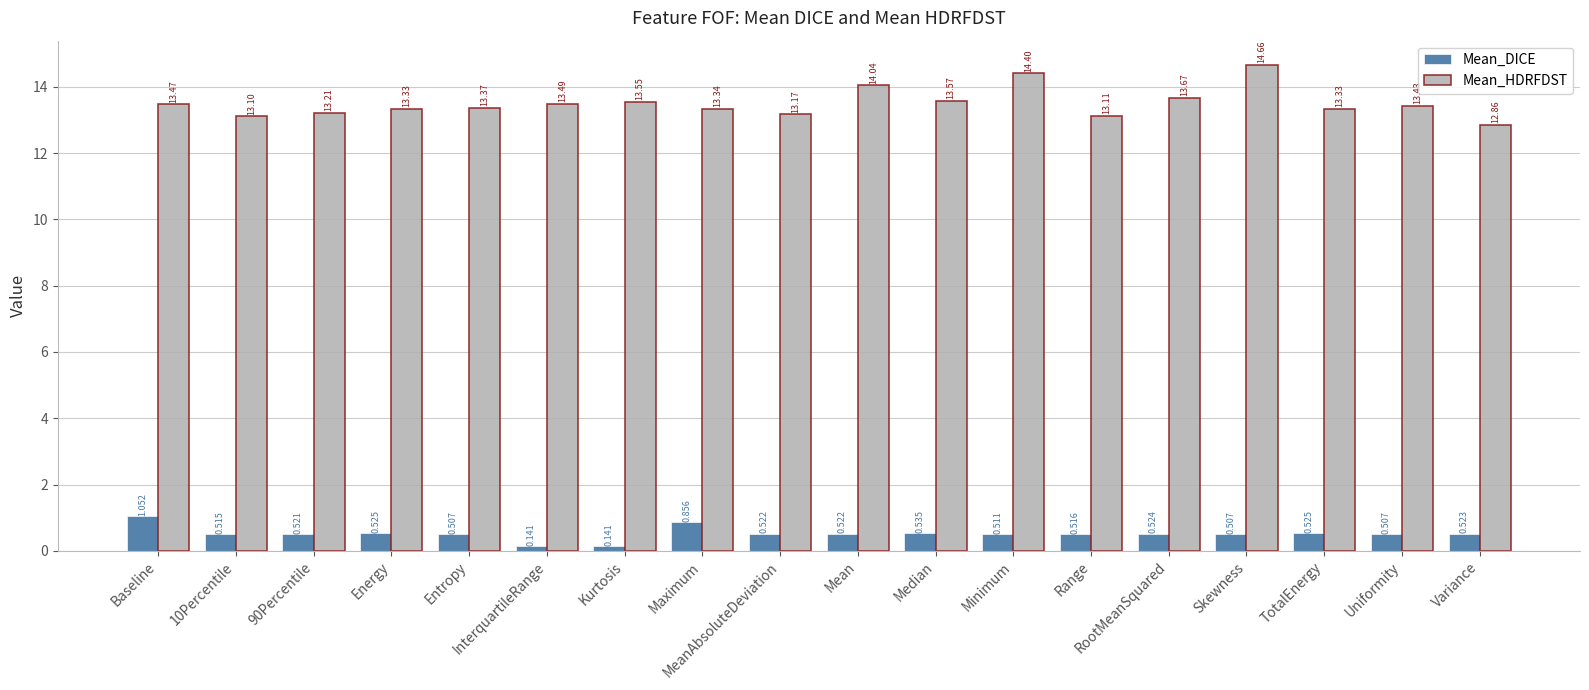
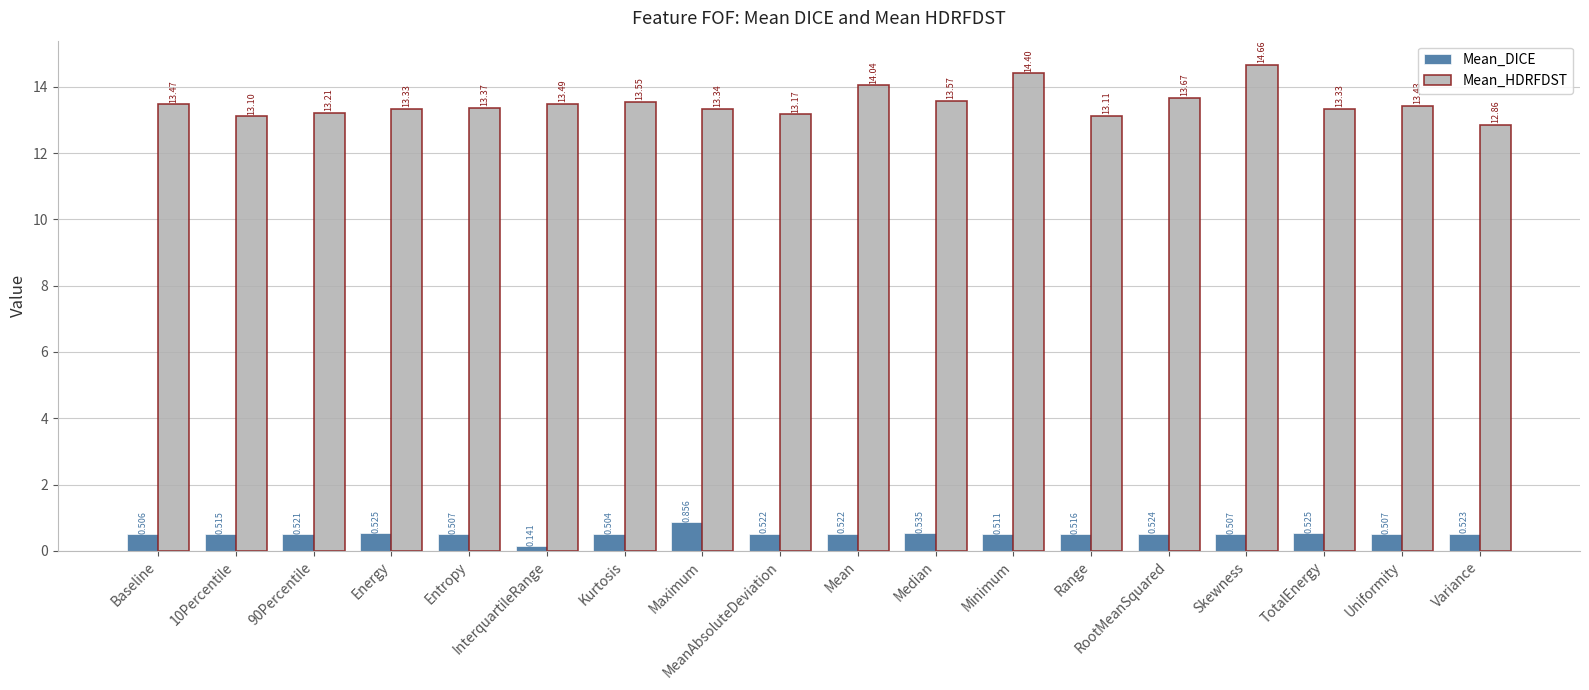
Mean_DICE, Baseline: 1.052 -> 0.506
Mean_DICE, Kurtosis: 0.141 -> 0.504
